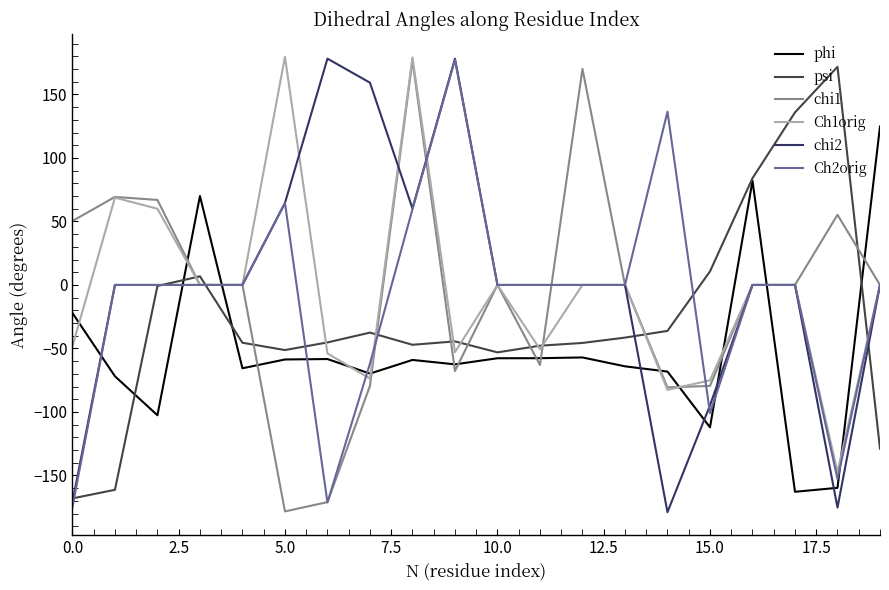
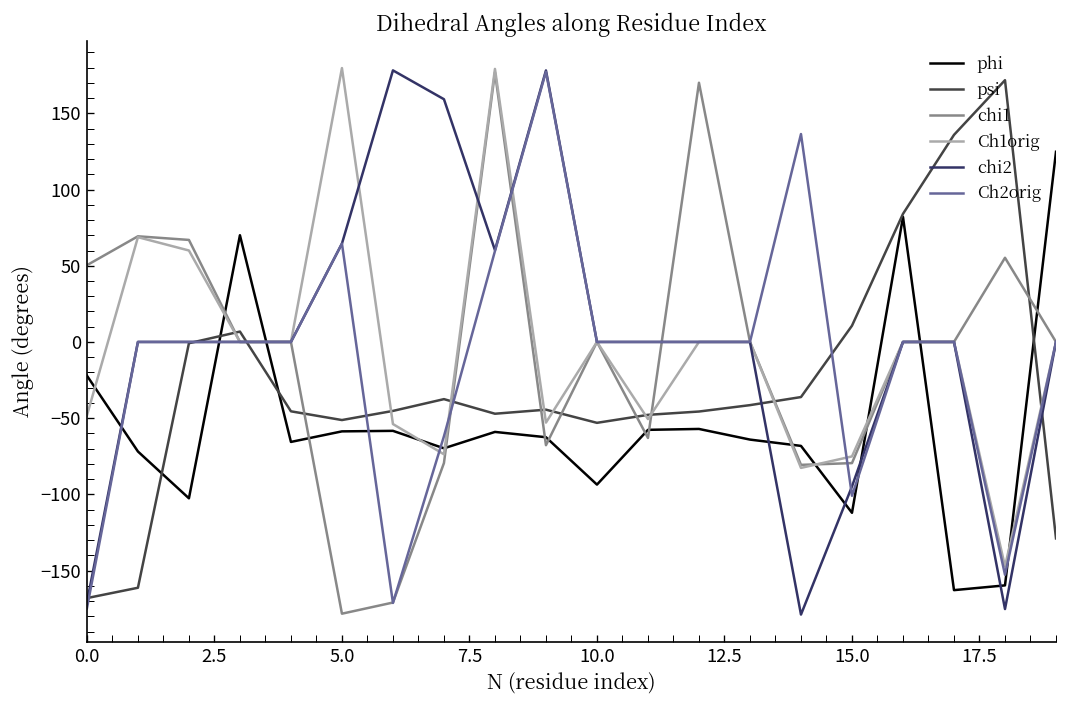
phi, 10.0: -58 -> -94
